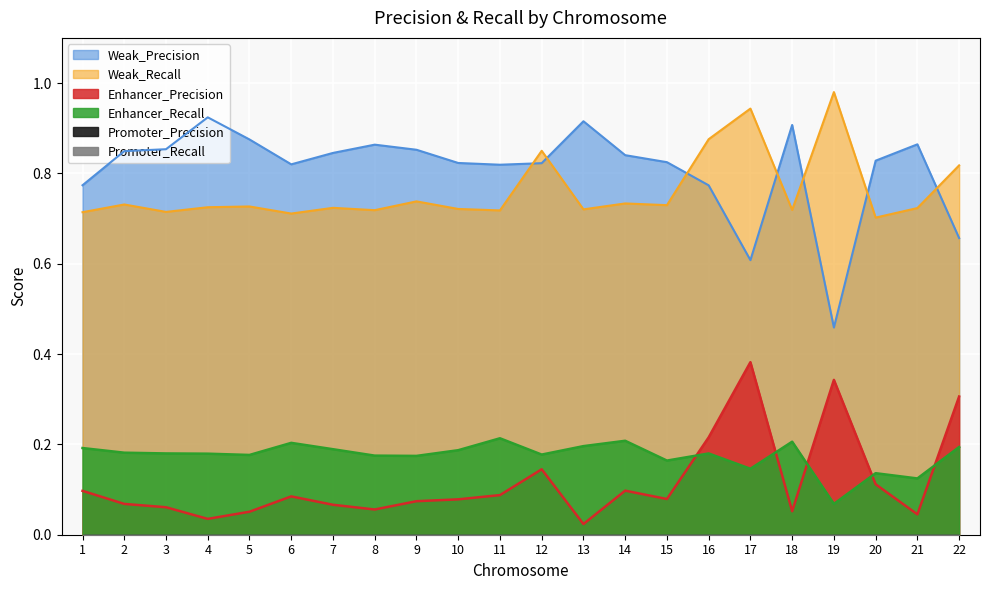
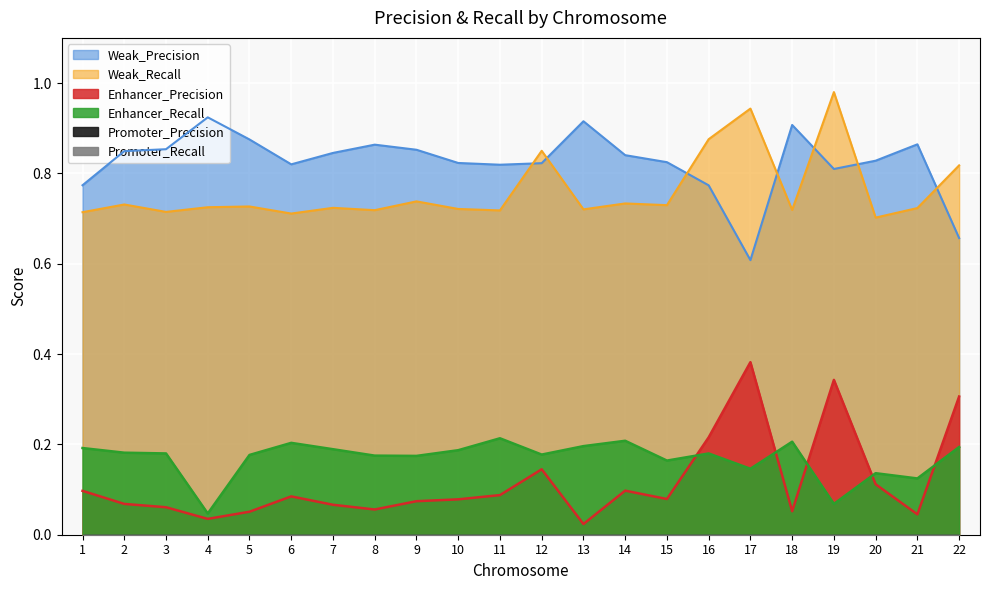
Enhancer_Recall, 4: 0.18 -> 0.05
Weak_Precision, 19: 0.46 -> 0.81
